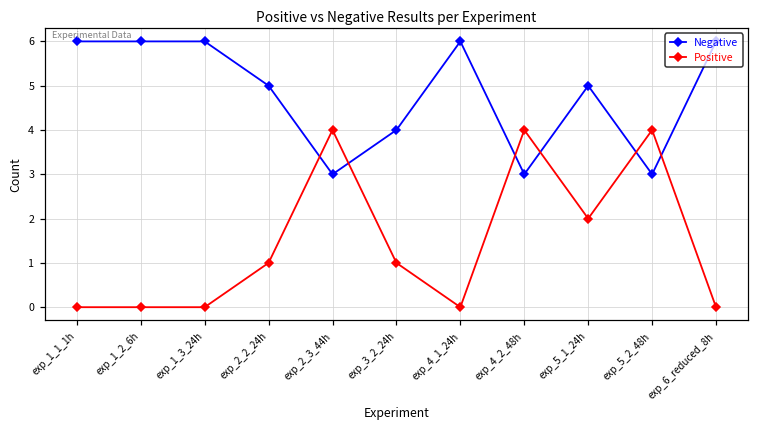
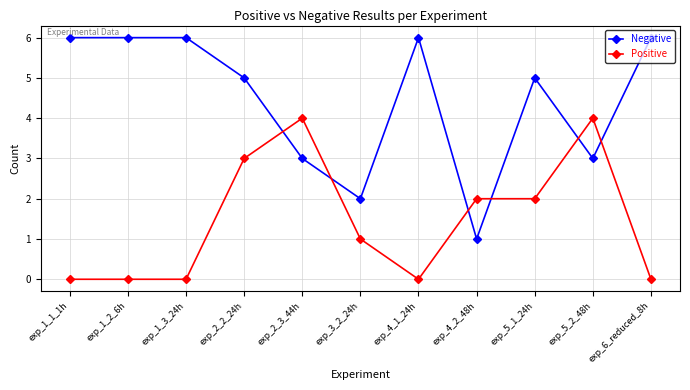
Positive, exp_2_2_24h: 1 -> 3
Negative, exp_3_2_24h: 4 -> 2
Negative, exp_4_2_48h: 3 -> 1
Positive, exp_4_2_48h: 4 -> 2
